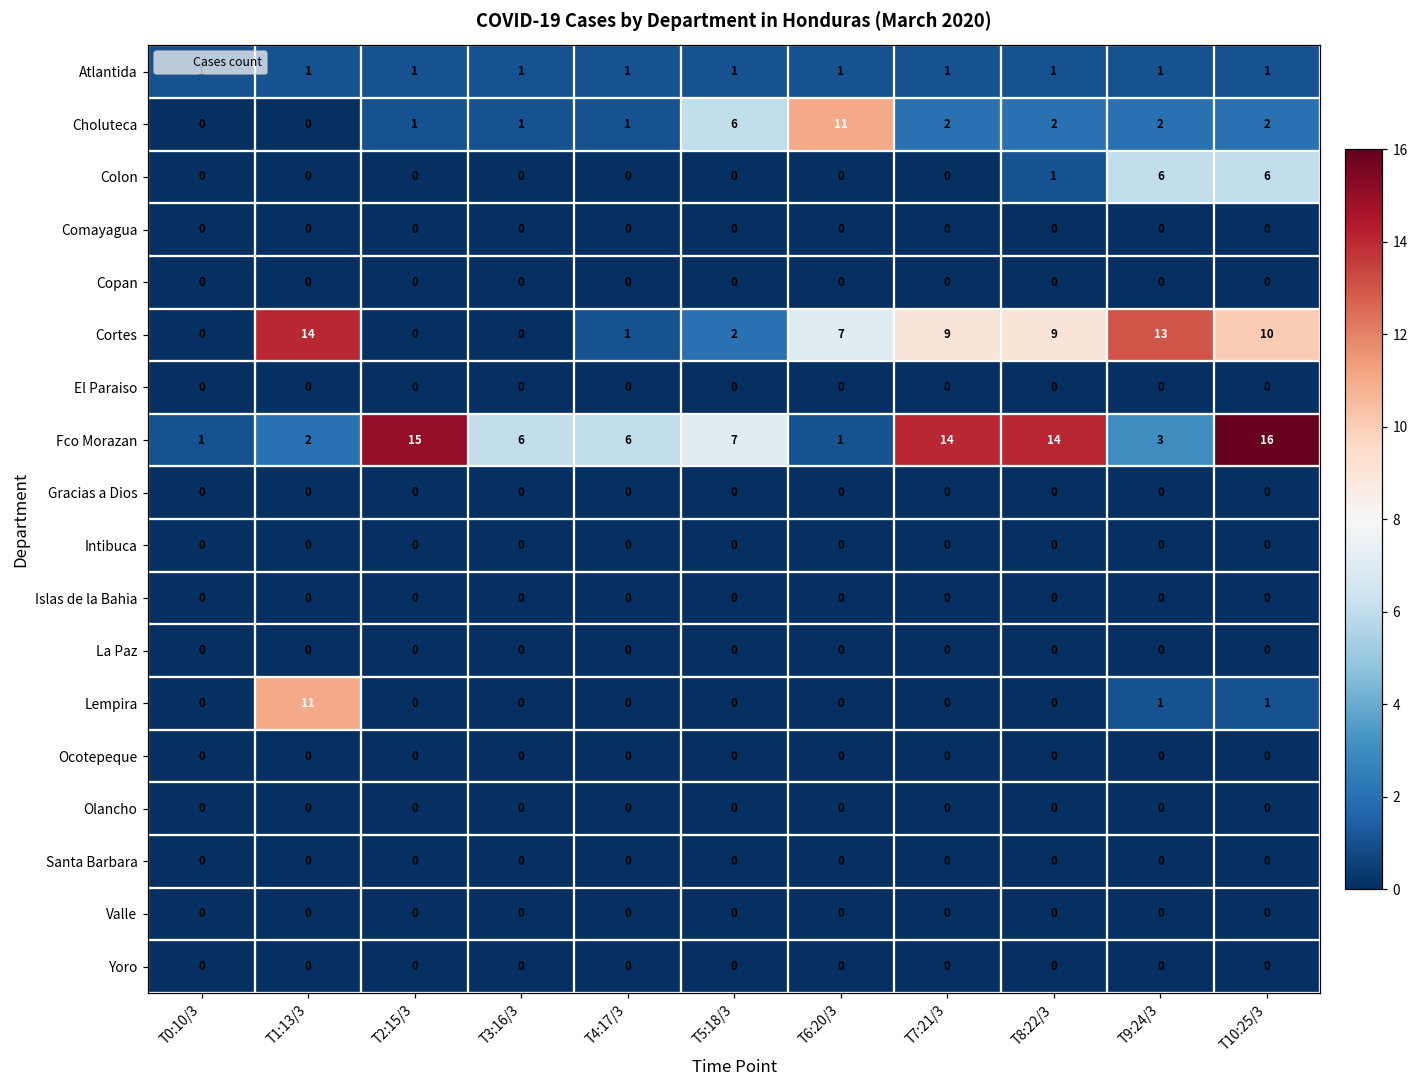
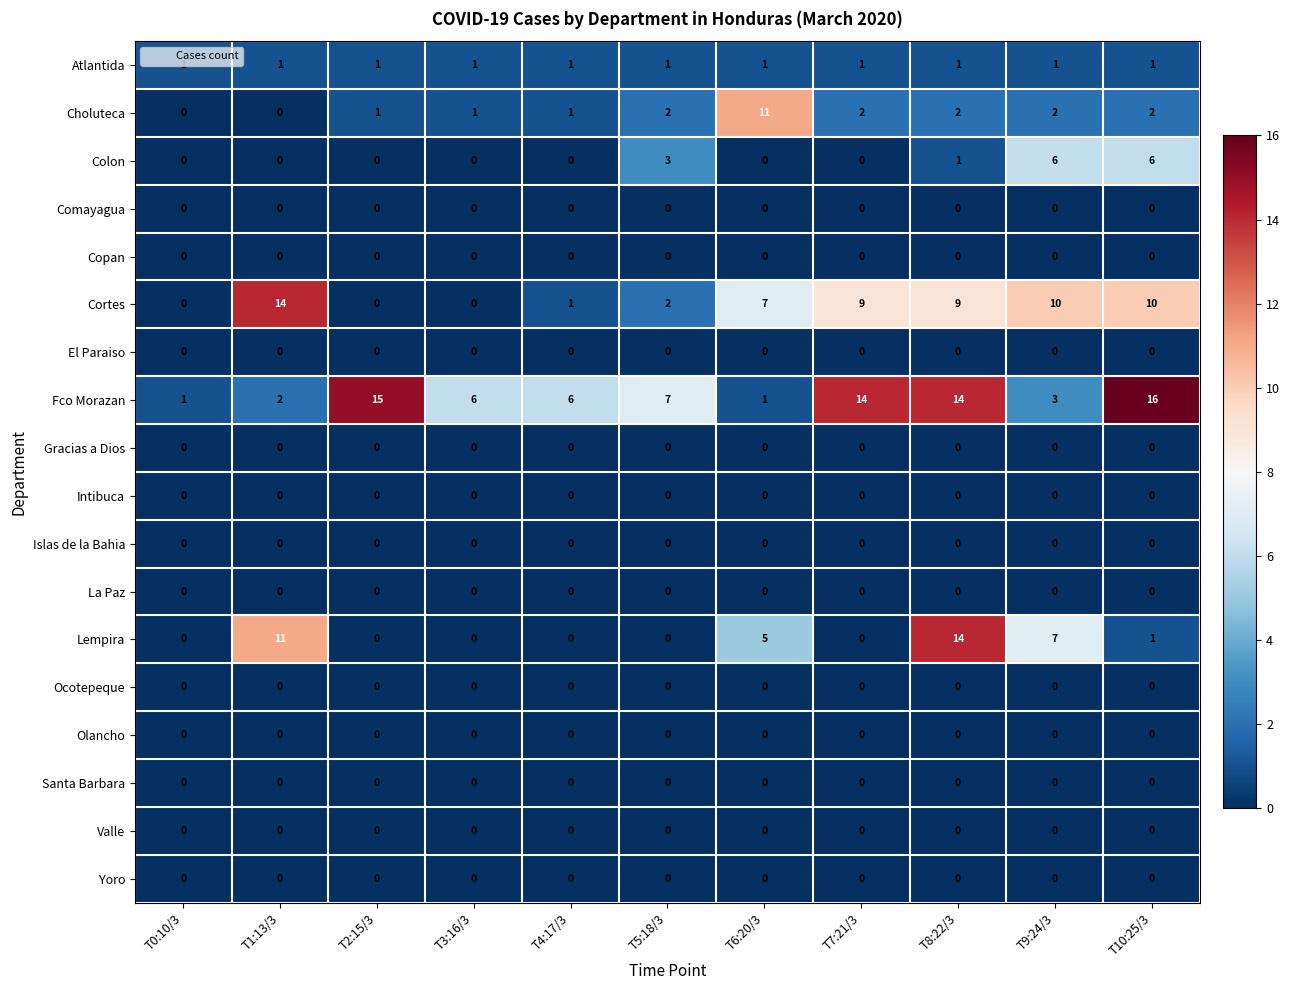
Choluteca, T5:18/3: 6 -> 2
Colon, T5:18/3: 0 -> 3
Cortes, T9:24/3: 13 -> 10
Lempira, T6:20/3: 0 -> 5
Lempira, T8:22/3: 0 -> 14
Lempira, T9:24/3: 1 -> 7
